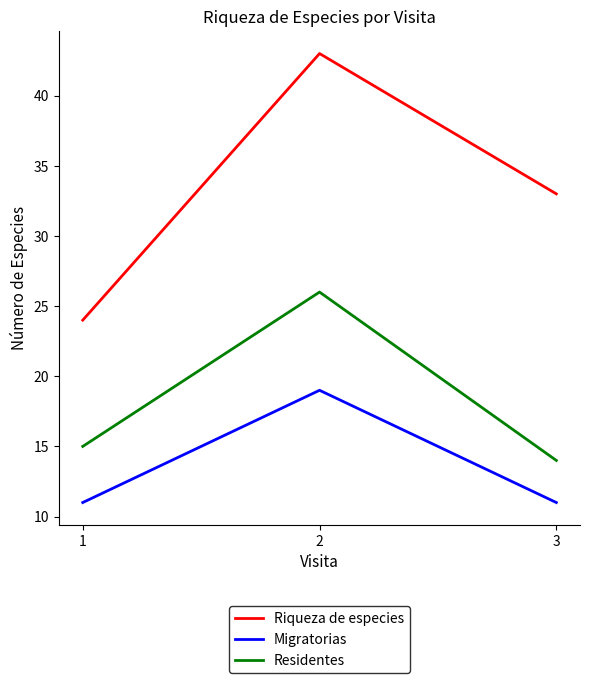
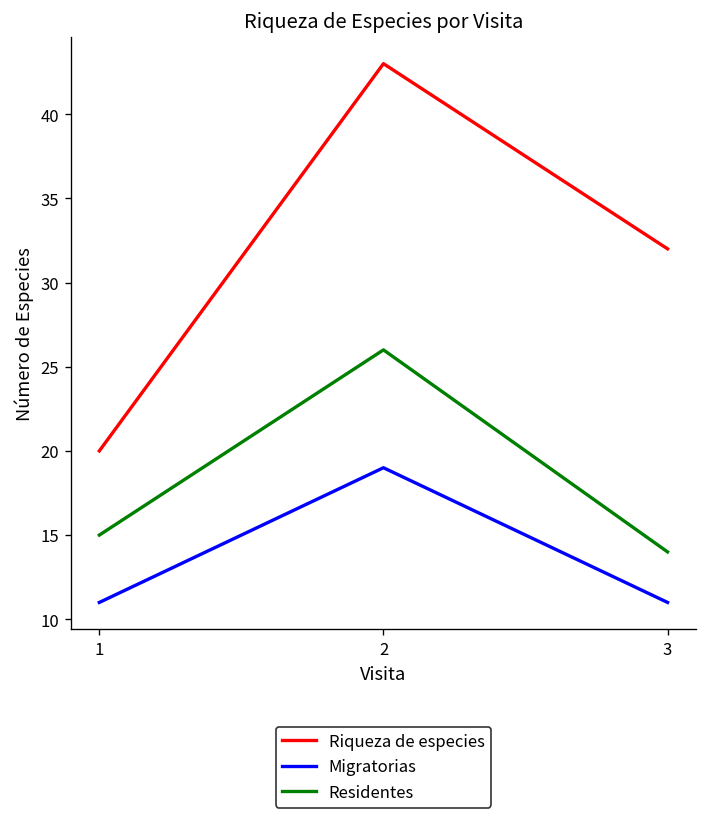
Riqueza de especies, 1: 24 -> 20
Riqueza de especies, 3: 33 -> 32
